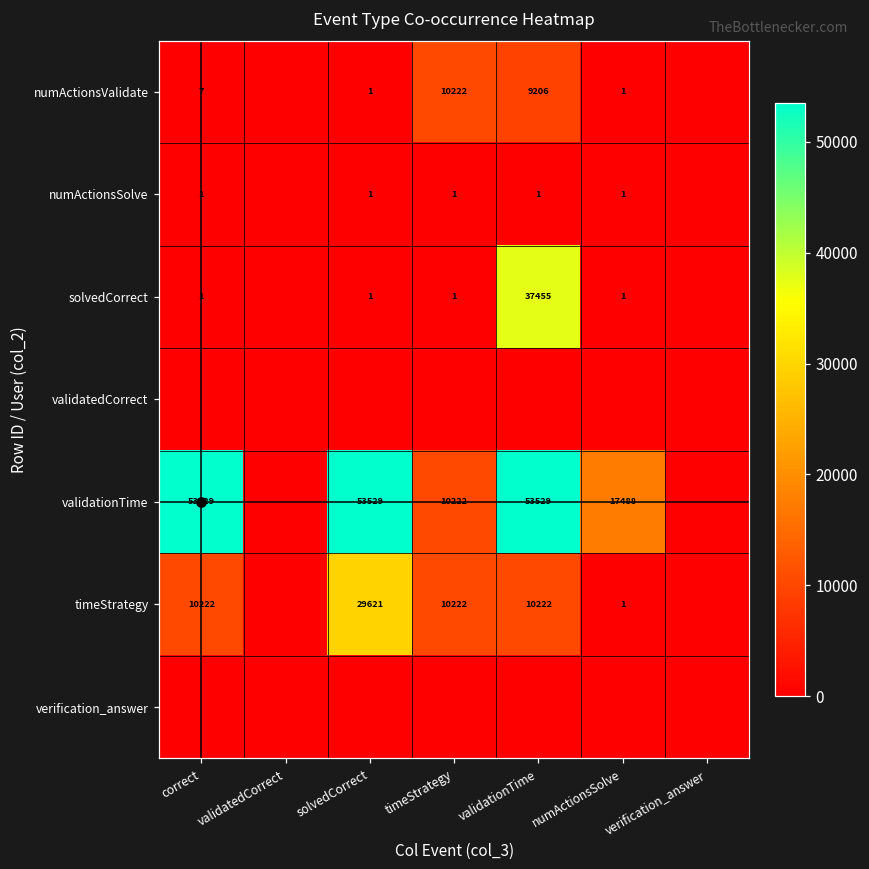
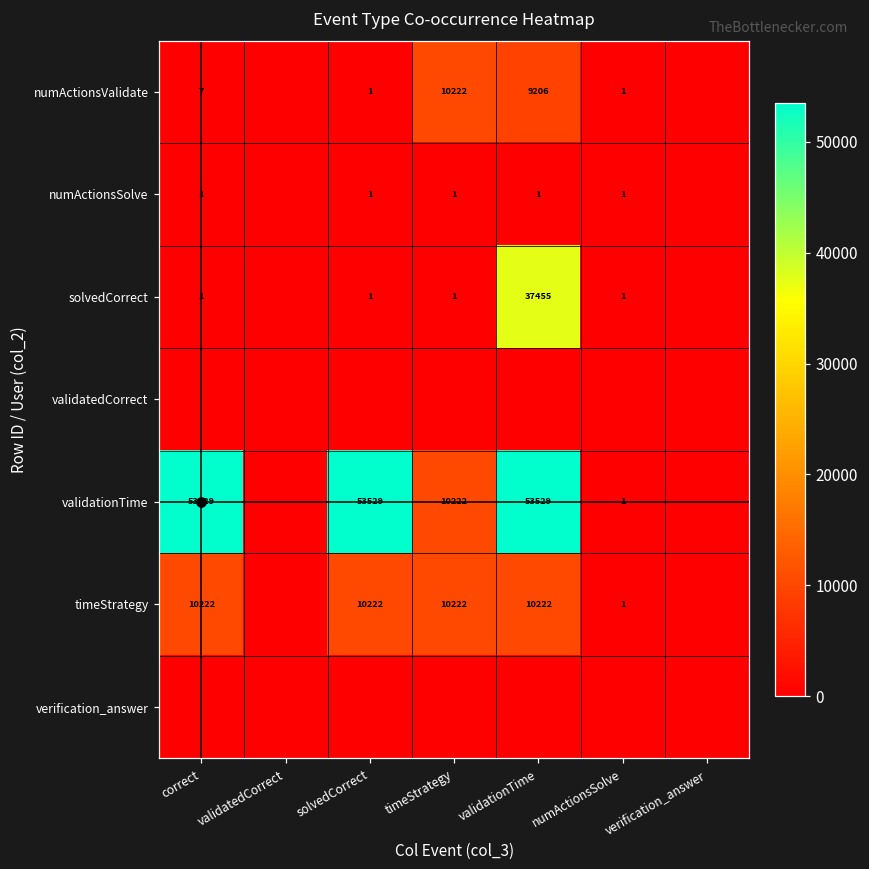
validationTime, numActionsSolve: 17488 -> 1
timeStrategy, solvedCorrect: 29621 -> 10222
